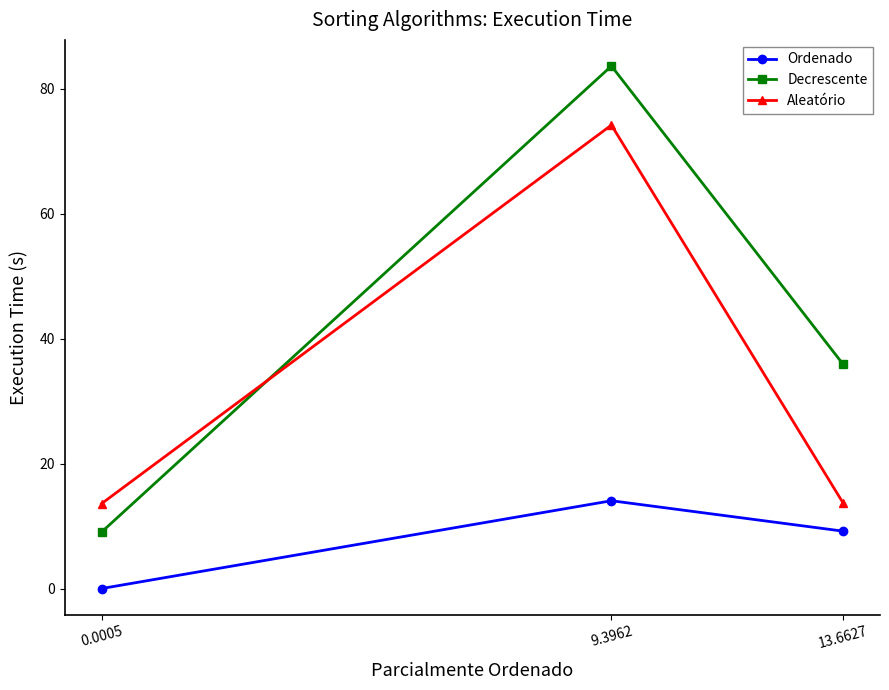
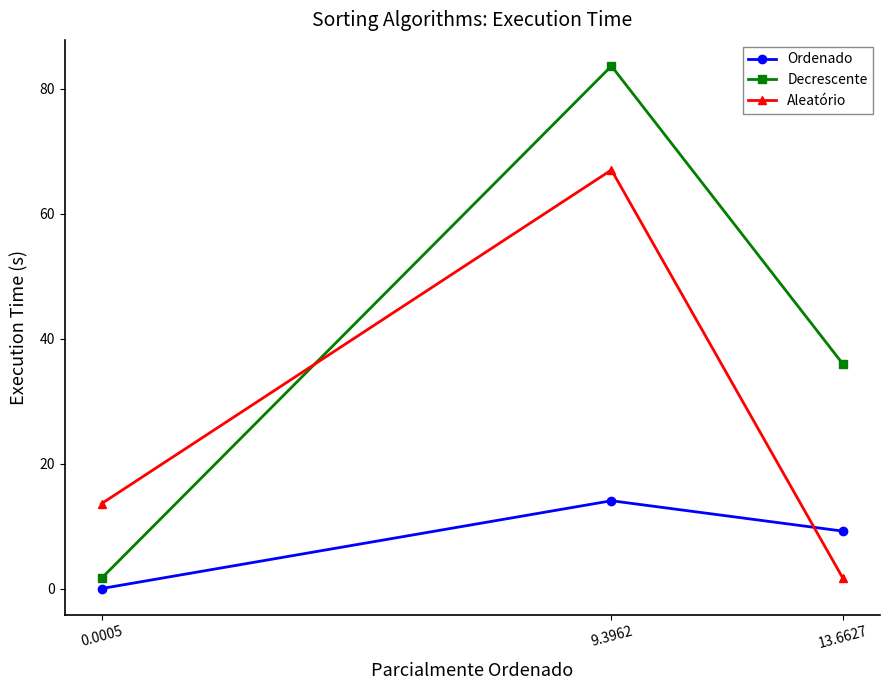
Decrescente, 0.0005: 9 -> 2
Aleatório, 9.3962: 74 -> 67
Aleatório, 13.6627: 14 -> 2
